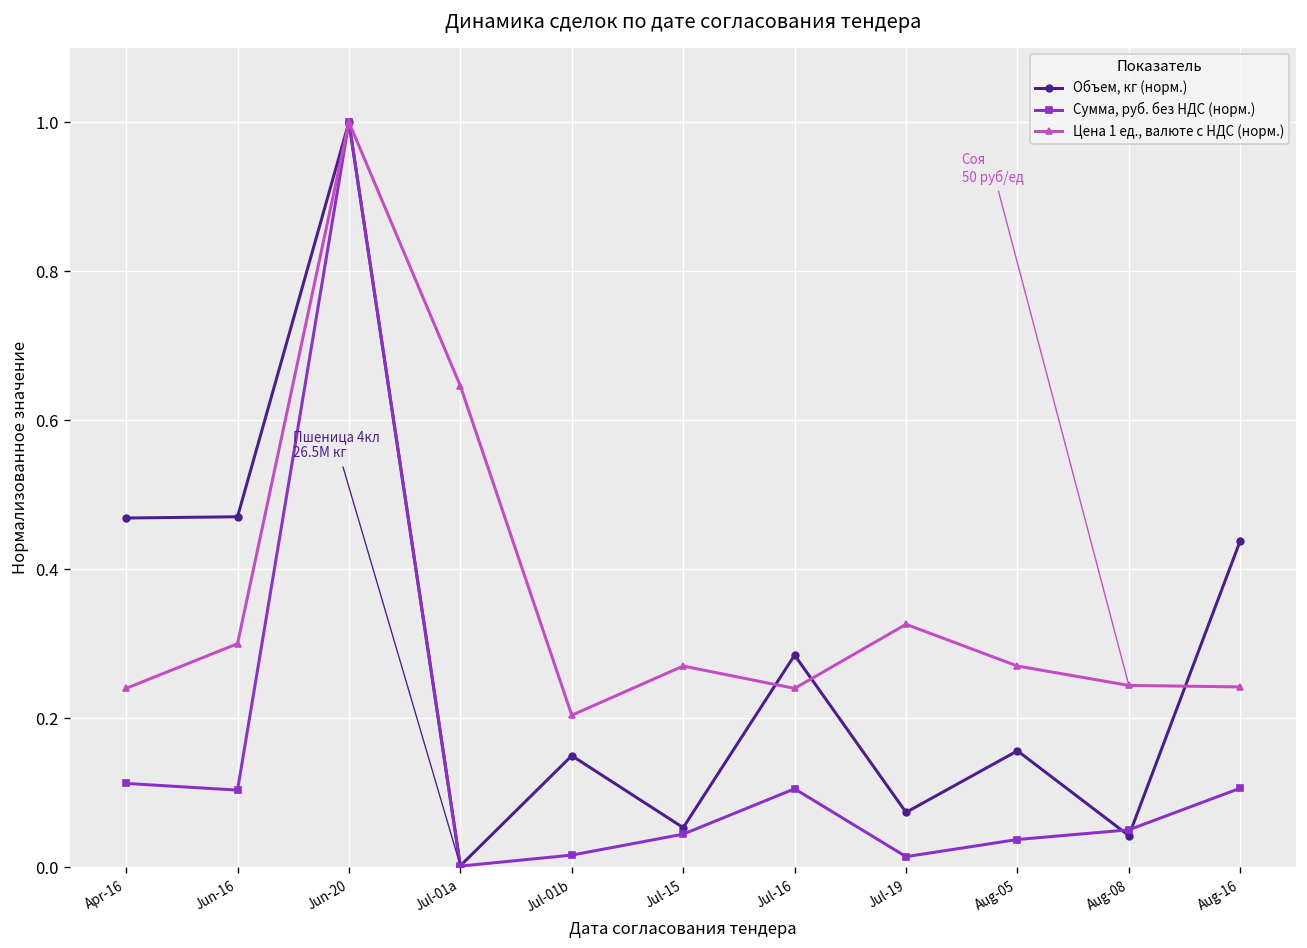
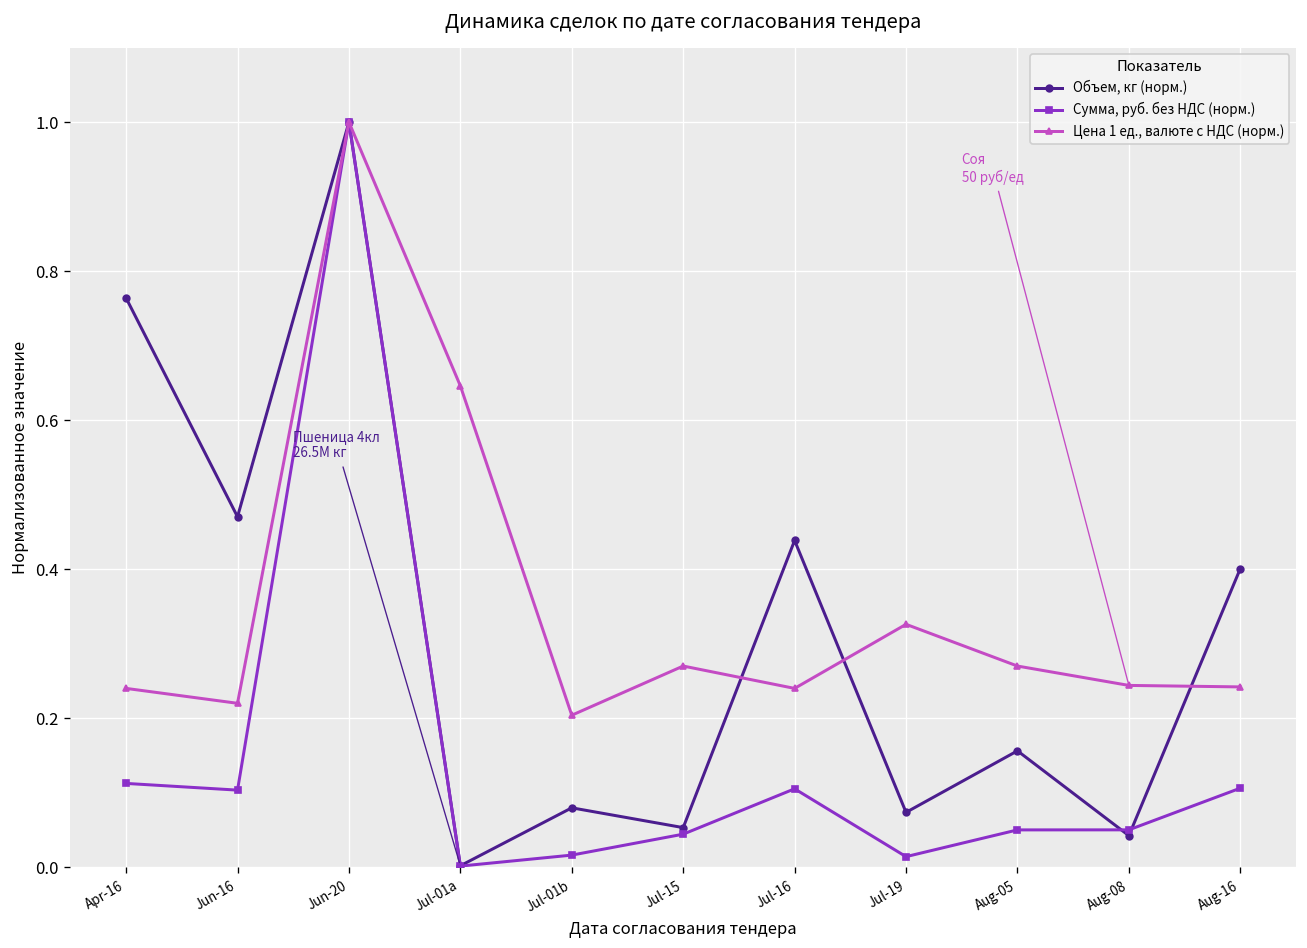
Объем, кг (норм.), Apr-16: 0.47 -> 0.76
Цена 1 ед., валюте с НДС (норм.), Jun-16: 0.30 -> 0.22
Объем, кг (норм.), Jul-01b: 0.15 -> 0.08
Объем, кг (норм.), Jul-16: 0.28 -> 0.44
Сумма, руб. без НДС (норм.), Aug-05: 0.04 -> 0.05
Объем, кг (норм.), Aug-16: 0.44 -> 0.40
